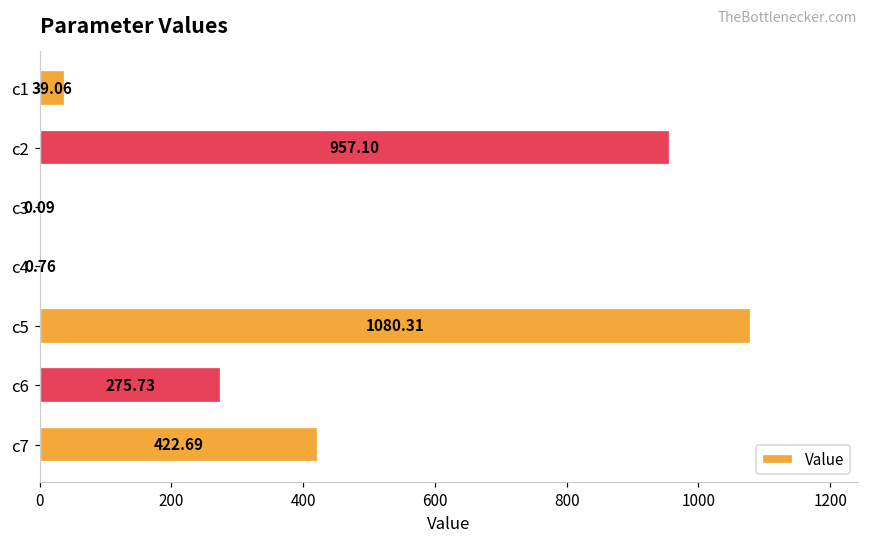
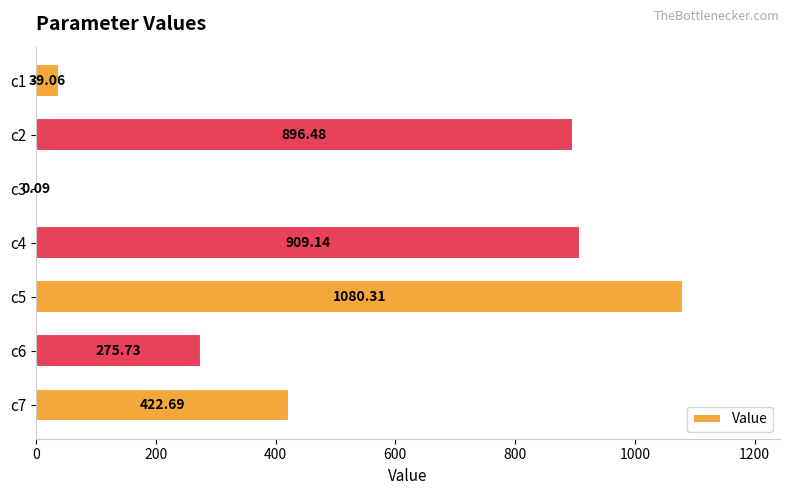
c2: 957.10 -> 896.48
c4: 0.76 -> 909.14
